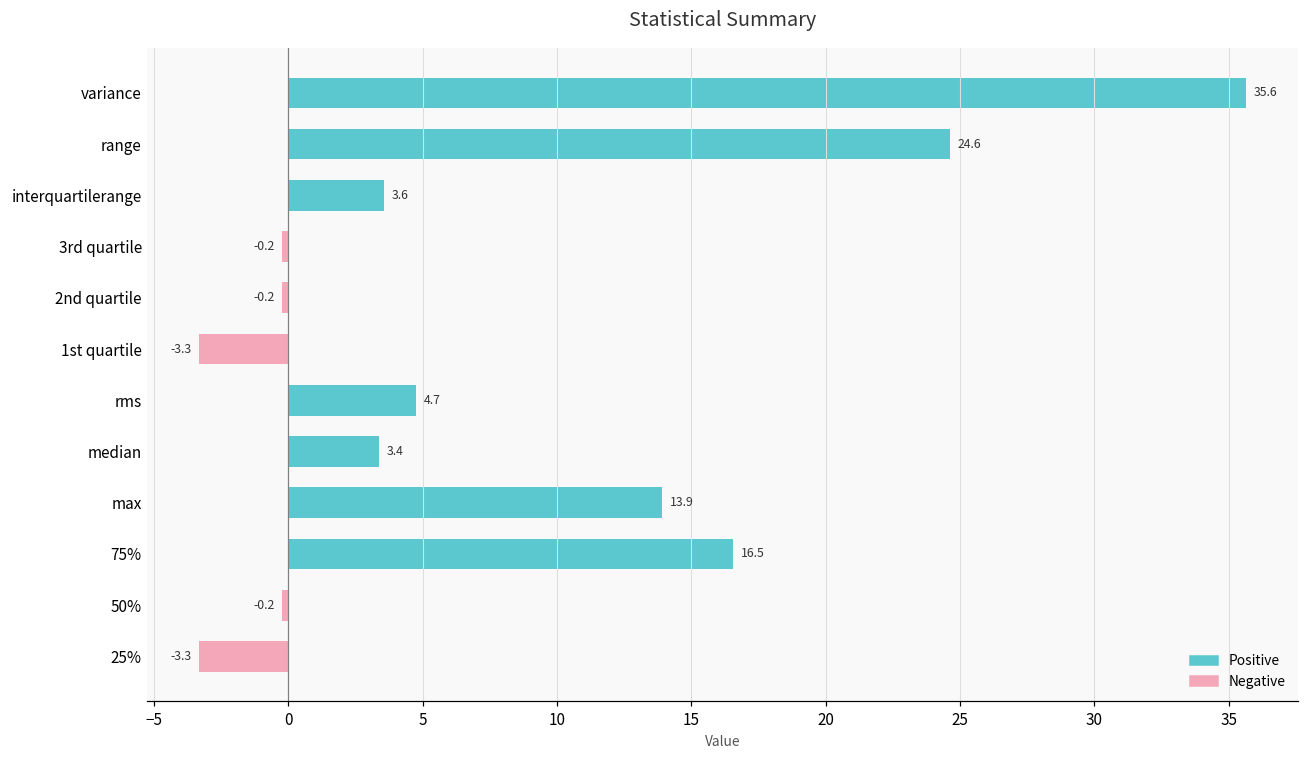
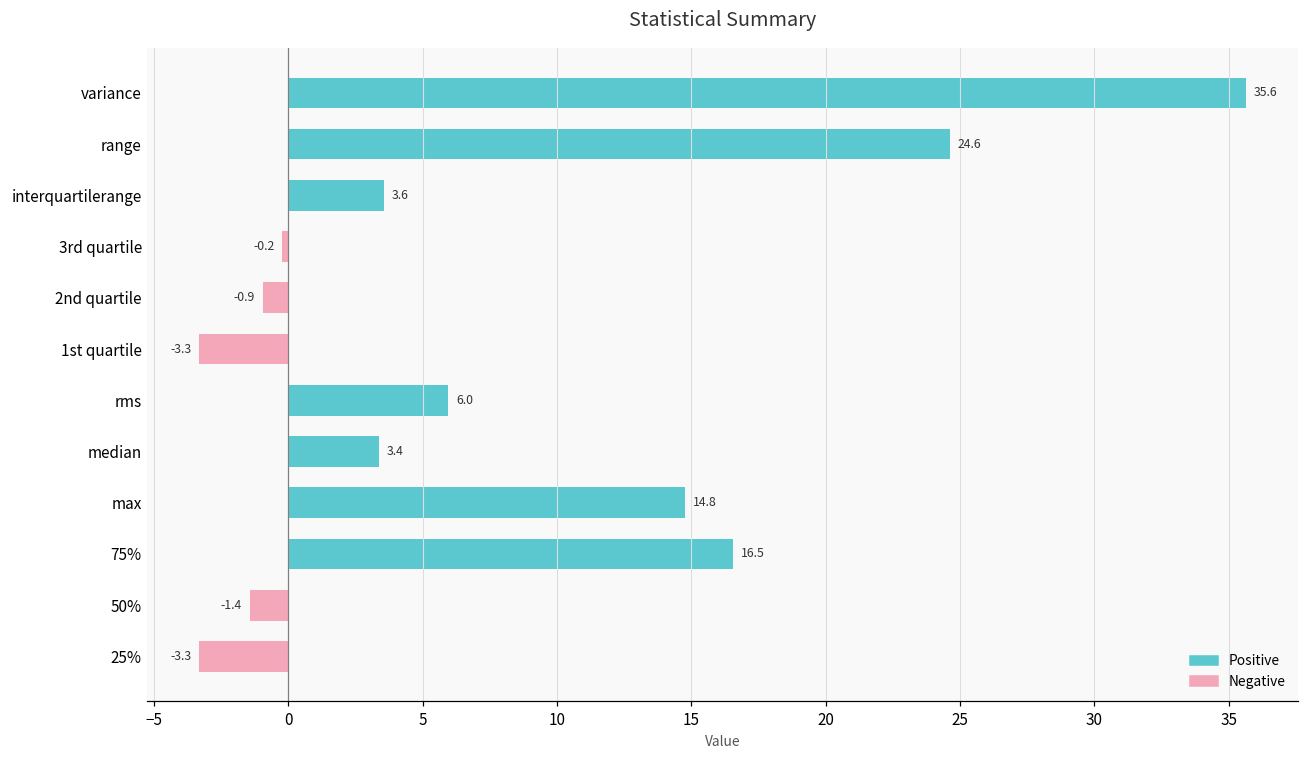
2nd quartile: -0.2 -> -0.9
rms: 4.7 -> 6.0
max: 13.9 -> 14.8
50%: -0.2 -> -1.4
